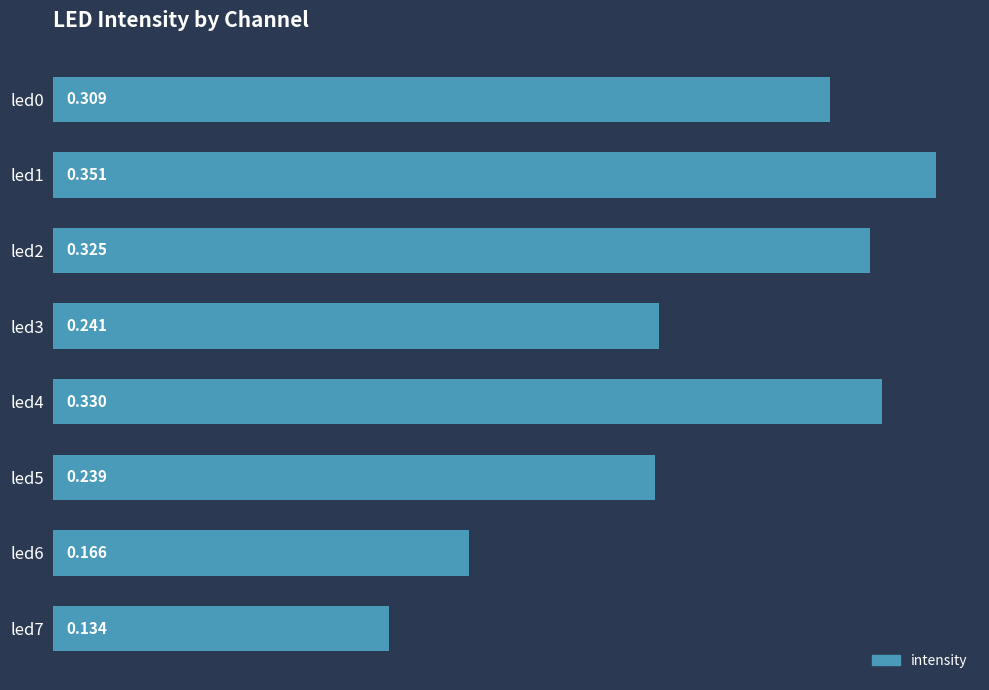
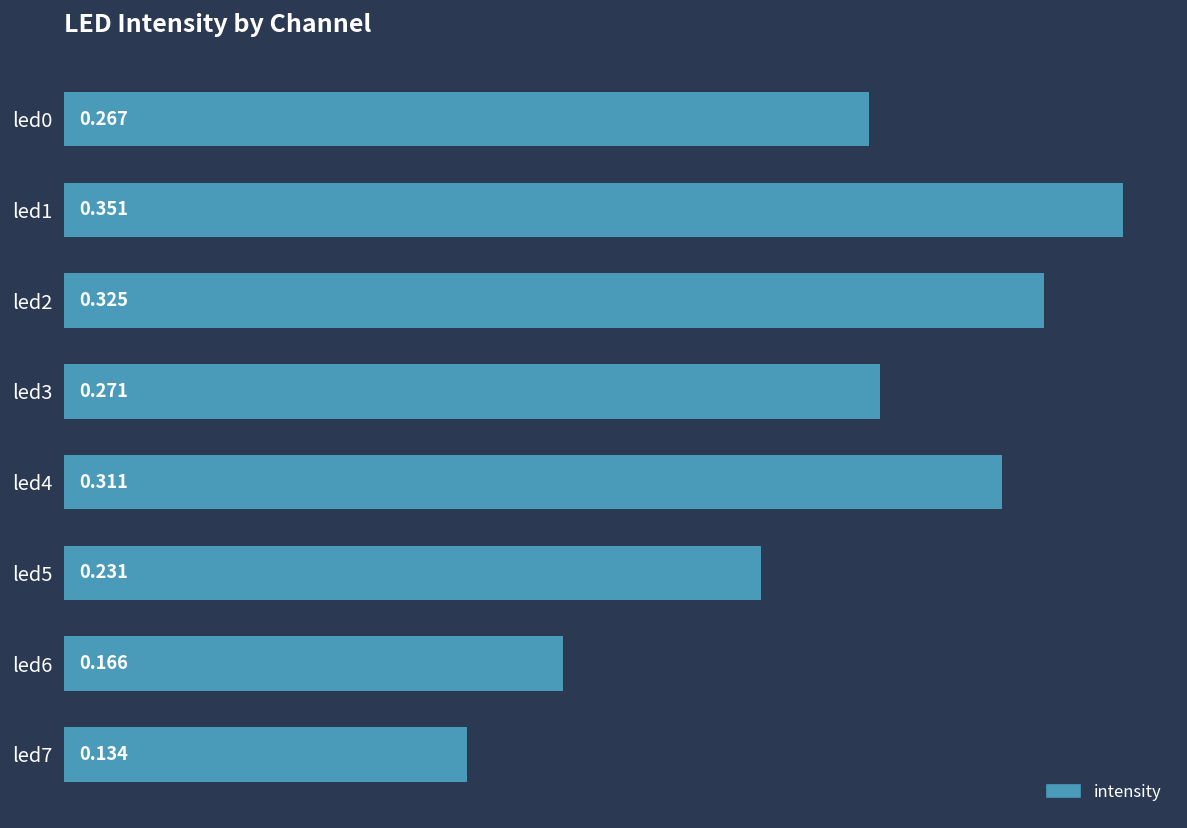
led0: 0.309 -> 0.267
led3: 0.241 -> 0.271
led4: 0.330 -> 0.311
led5: 0.239 -> 0.231
